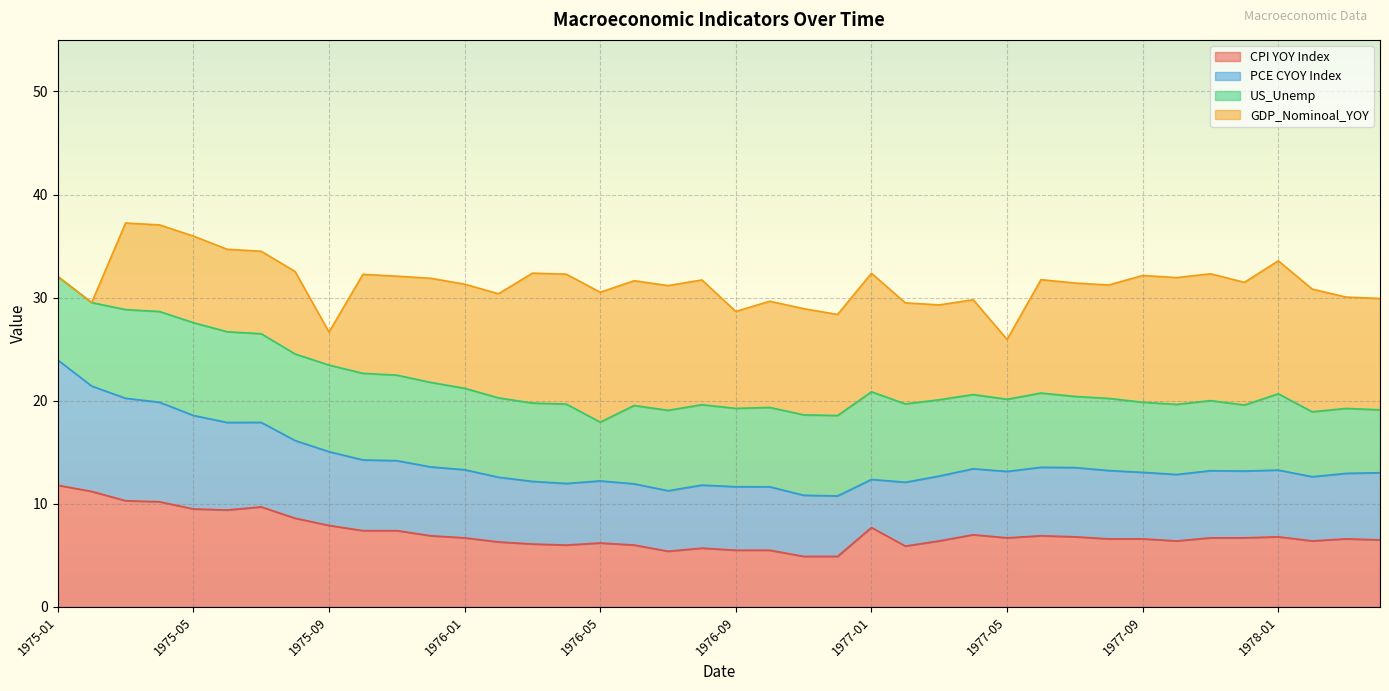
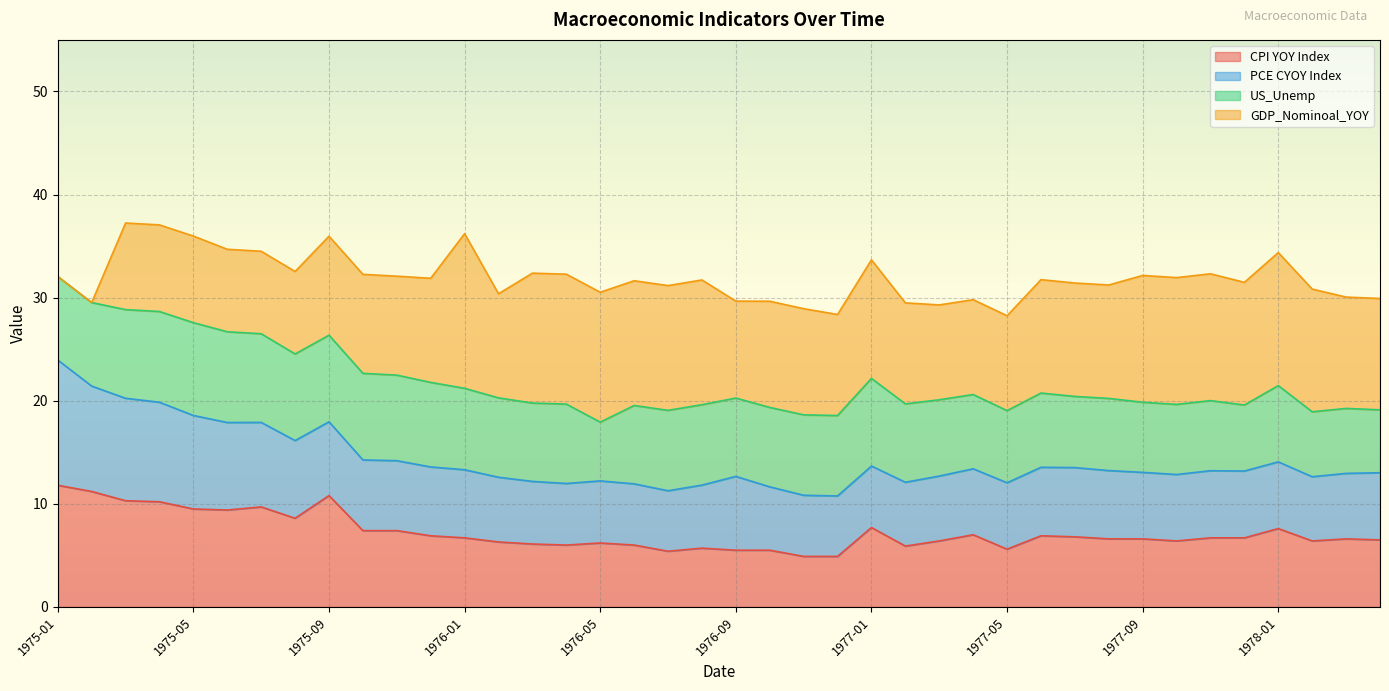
CPI YOY Index, 1975-09: 7.9 -> 10.8
GDP_Nominoal_YOY, 1975-09: 3.2 -> 9.6
GDP_Nominoal_YOY, 1976-01: 10.1 -> 15.0
PCE CYOY Index, 1976-09: 6.2 -> 7.2
PCE CYOY Index, 1977-01: 4.7 -> 6.0
CPI YOY Index, 1977-05: 6.7 -> 5.6
GDP_Nominoal_YOY, 1977-05: 5.8 -> 9.2
CPI YOY Index, 1978-01: 6.8 -> 7.6
